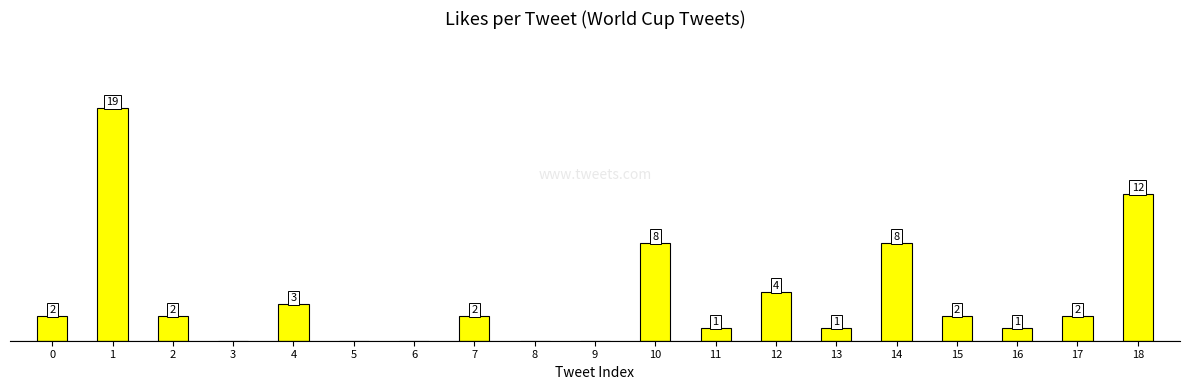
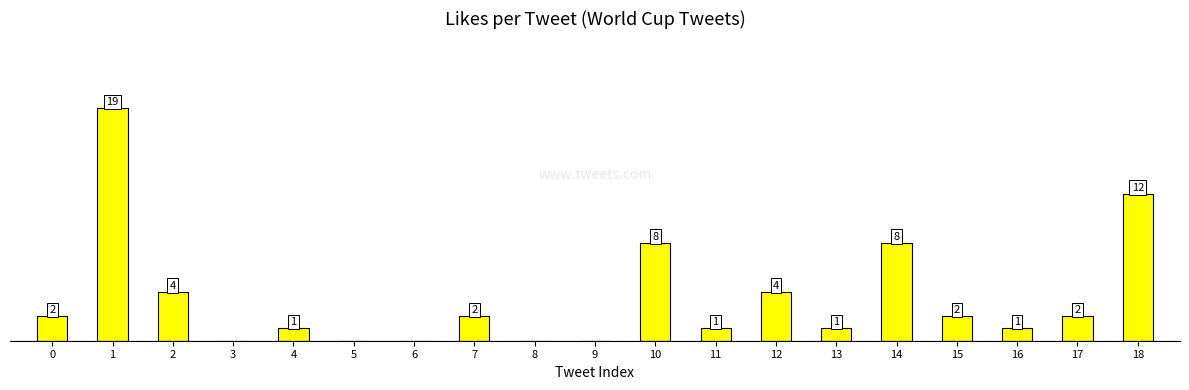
2: 2 -> 4
4: 3 -> 1
